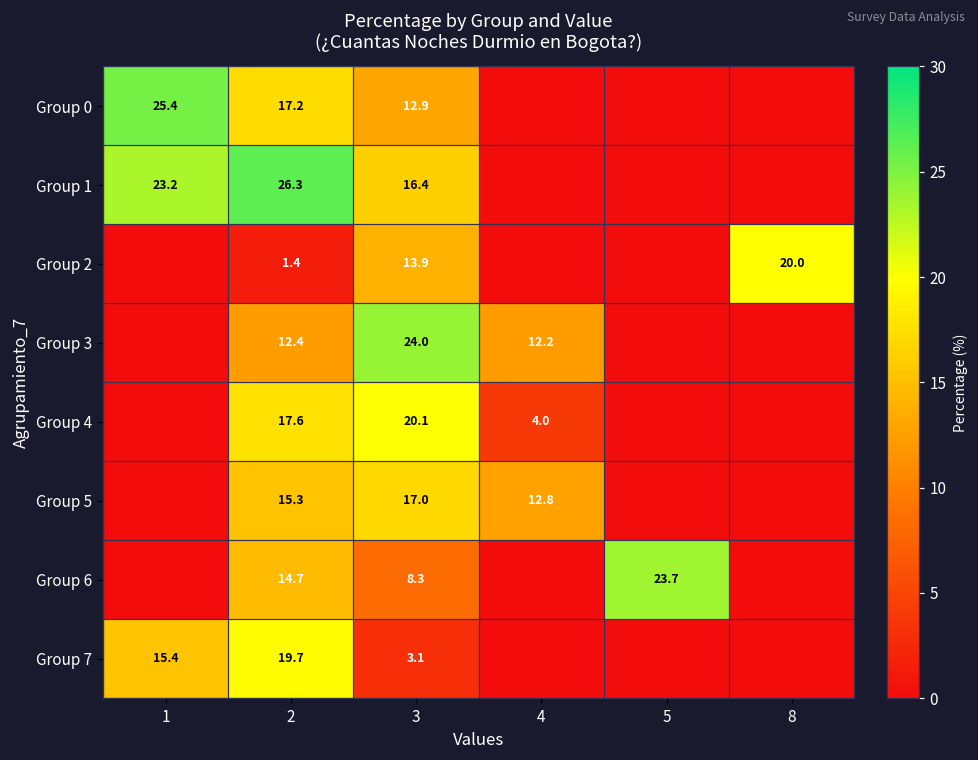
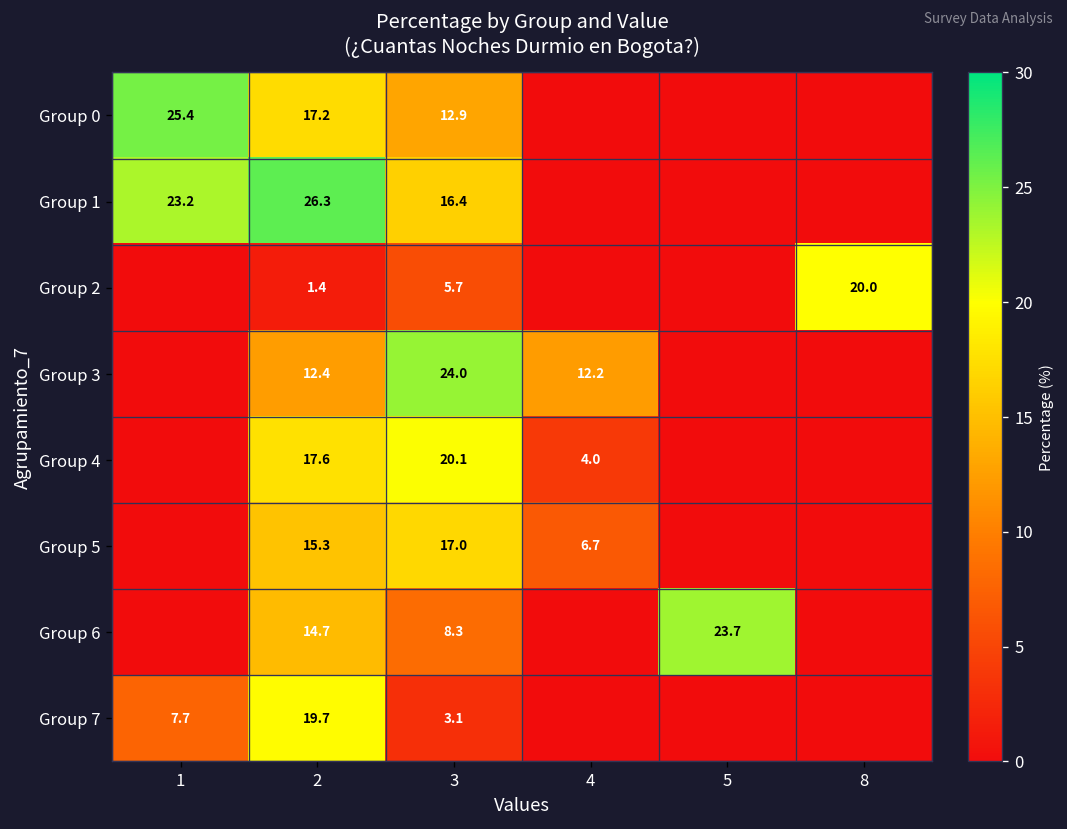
Group 2, 3: 13.9 -> 5.7
Group 5, 4: 12.8 -> 6.7
Group 7, 1: 15.4 -> 7.7
